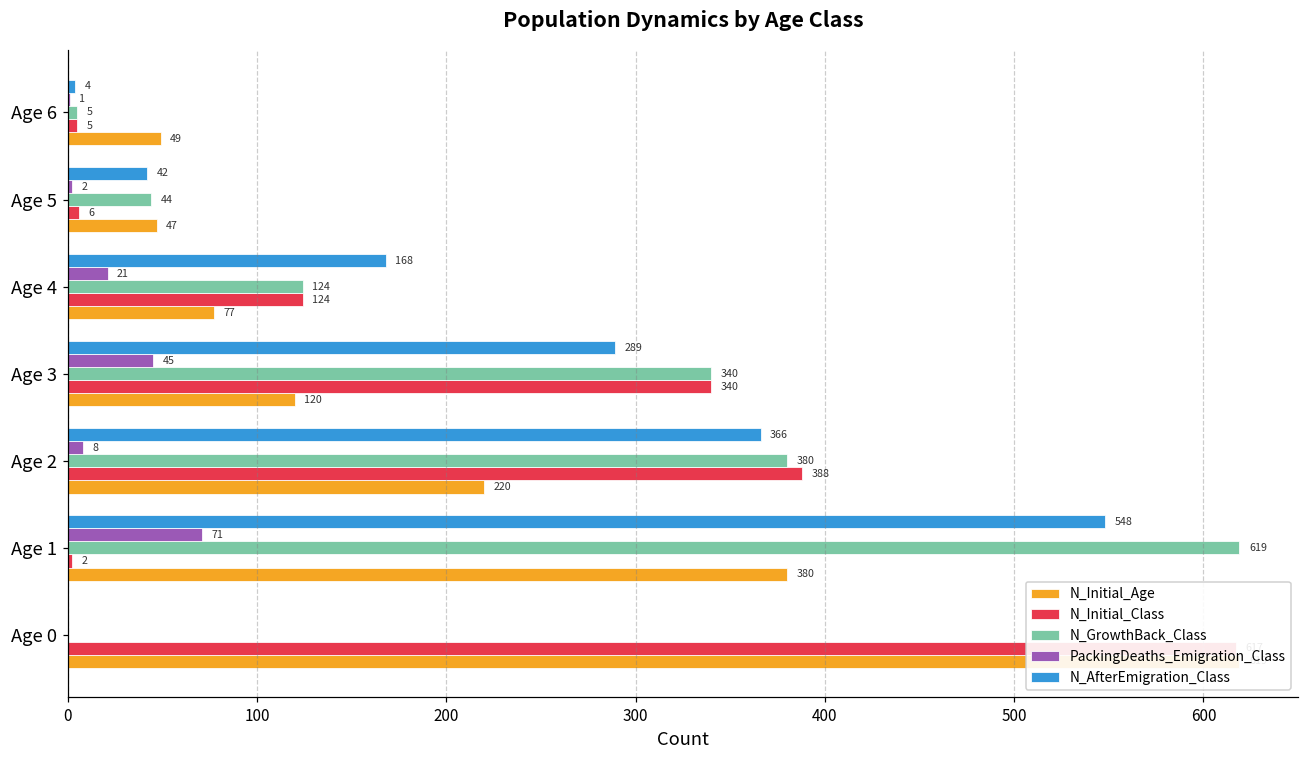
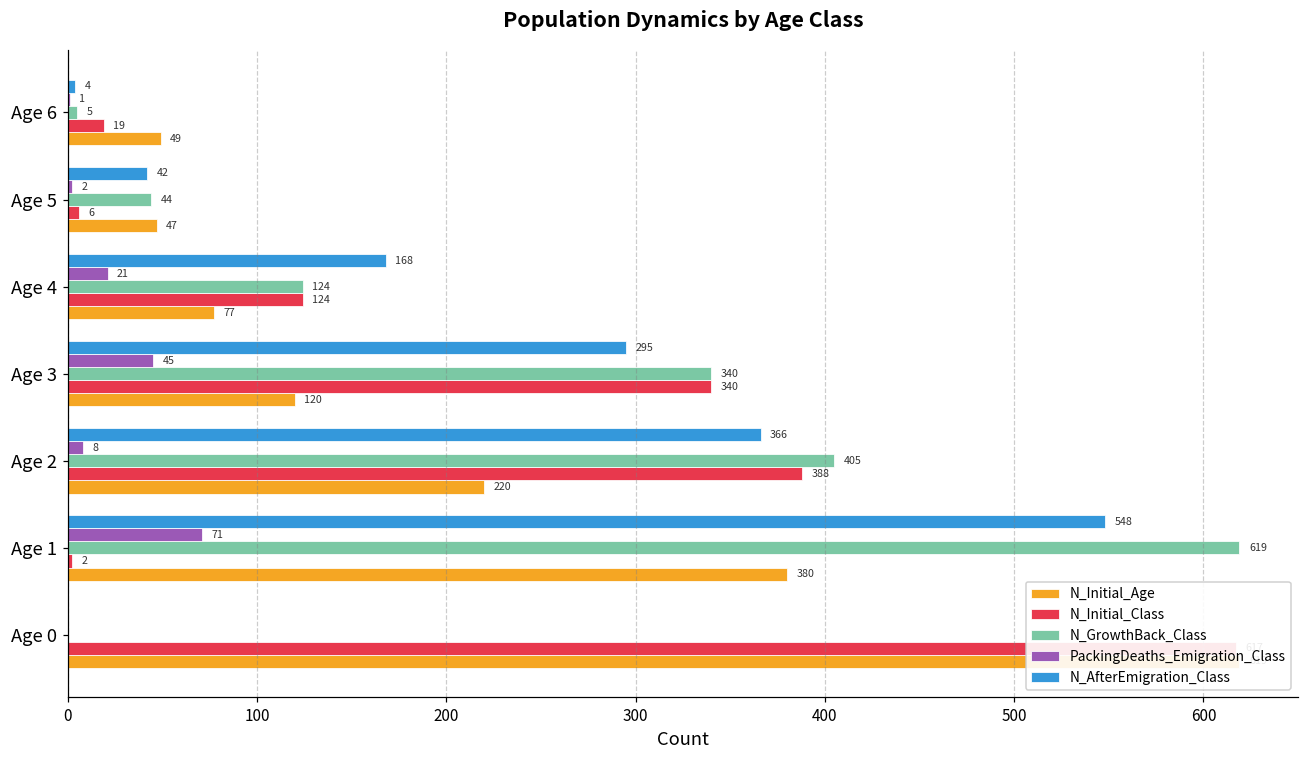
N_Initial_Class, Age 6: 5 -> 19
N_AfterEmigration_Class, Age 3: 289 -> 295
N_GrowthBack_Class, Age 2: 380 -> 405
